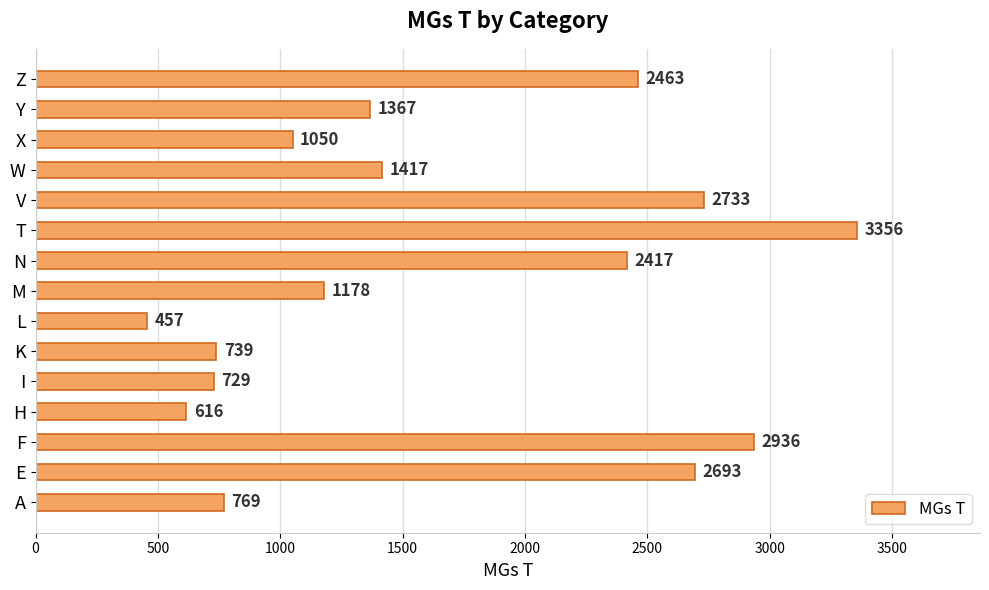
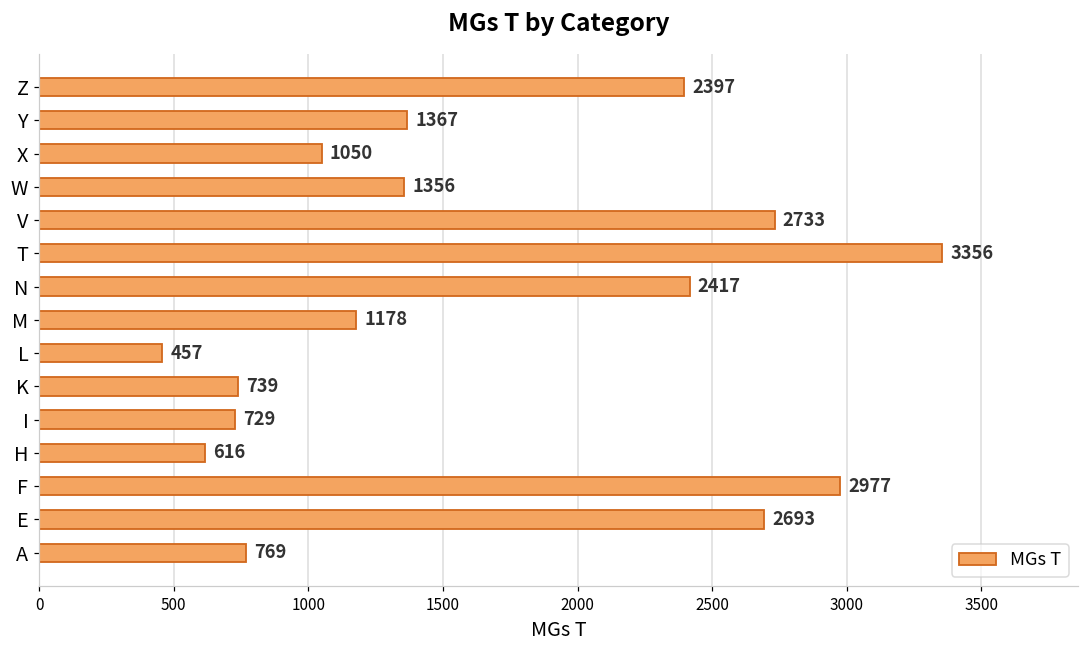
Z: 2463 -> 2397
W: 1417 -> 1356
F: 2936 -> 2977
